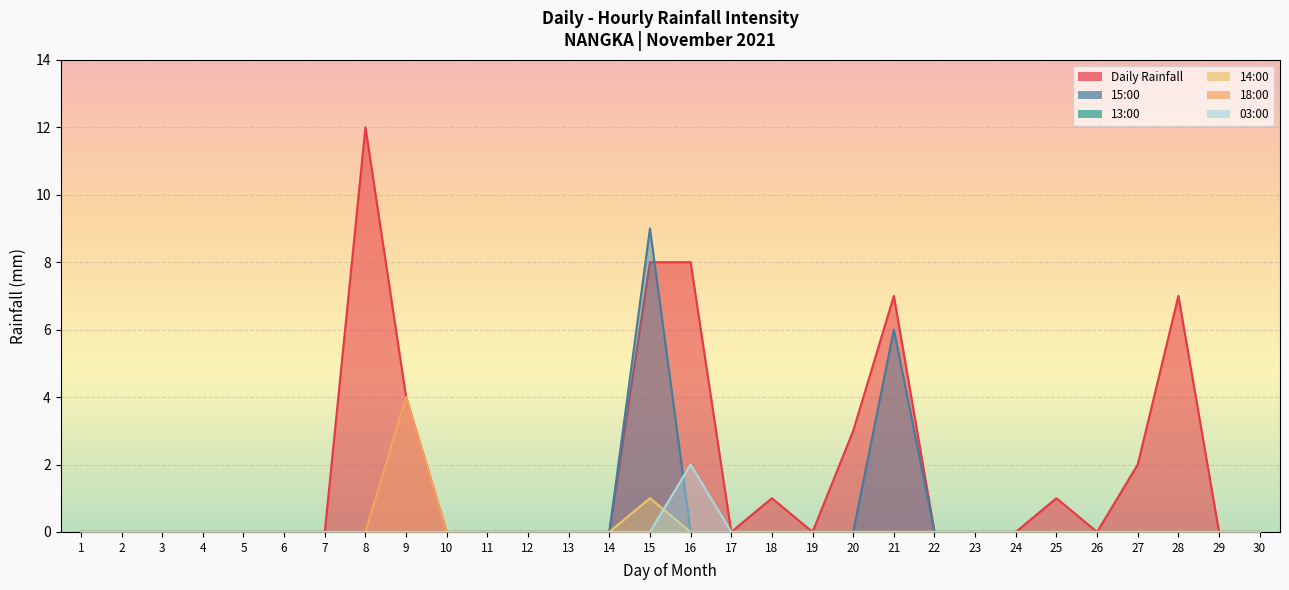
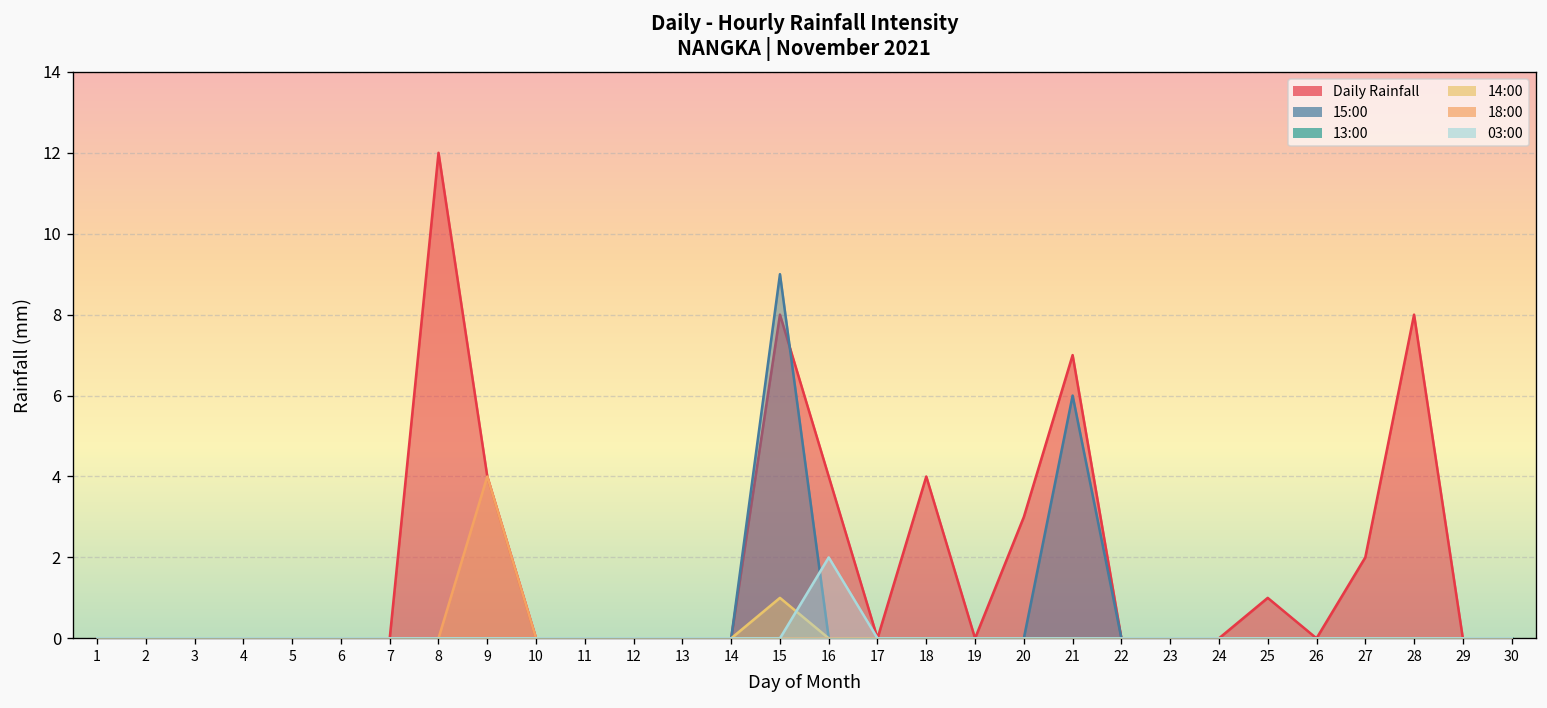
Daily Rainfall, 16: 8 -> 4
Daily Rainfall, 18: 1 -> 4
Daily Rainfall, 28: 7 -> 8
